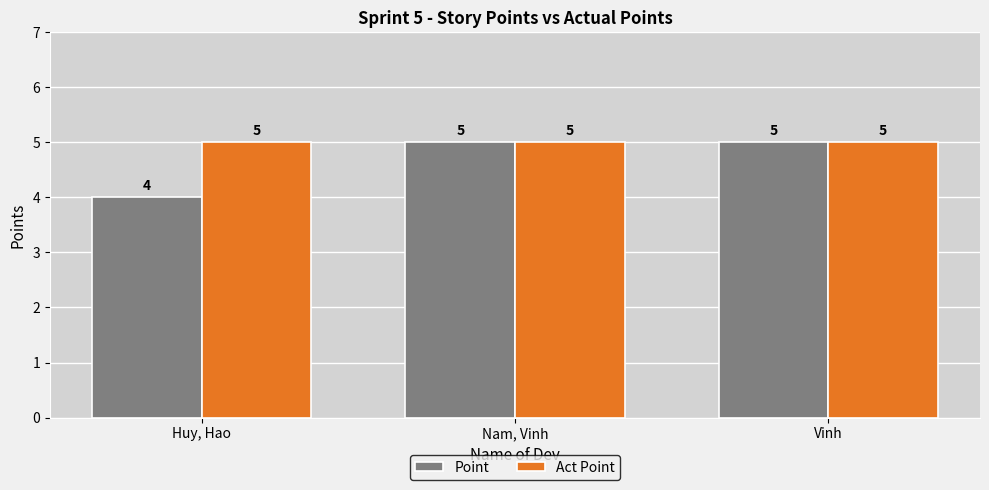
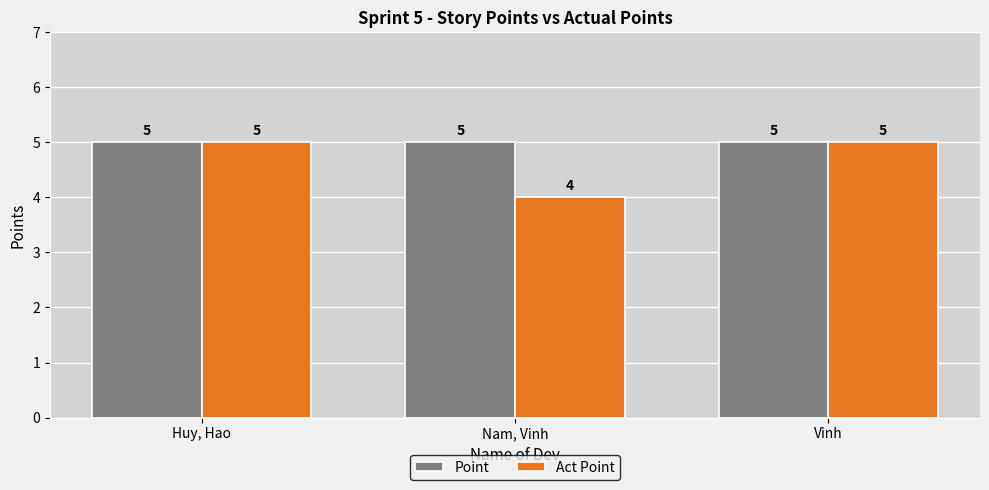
Point, Huy, Hao: 4 -> 5
Act Point, Nam, Vinh: 5 -> 4
